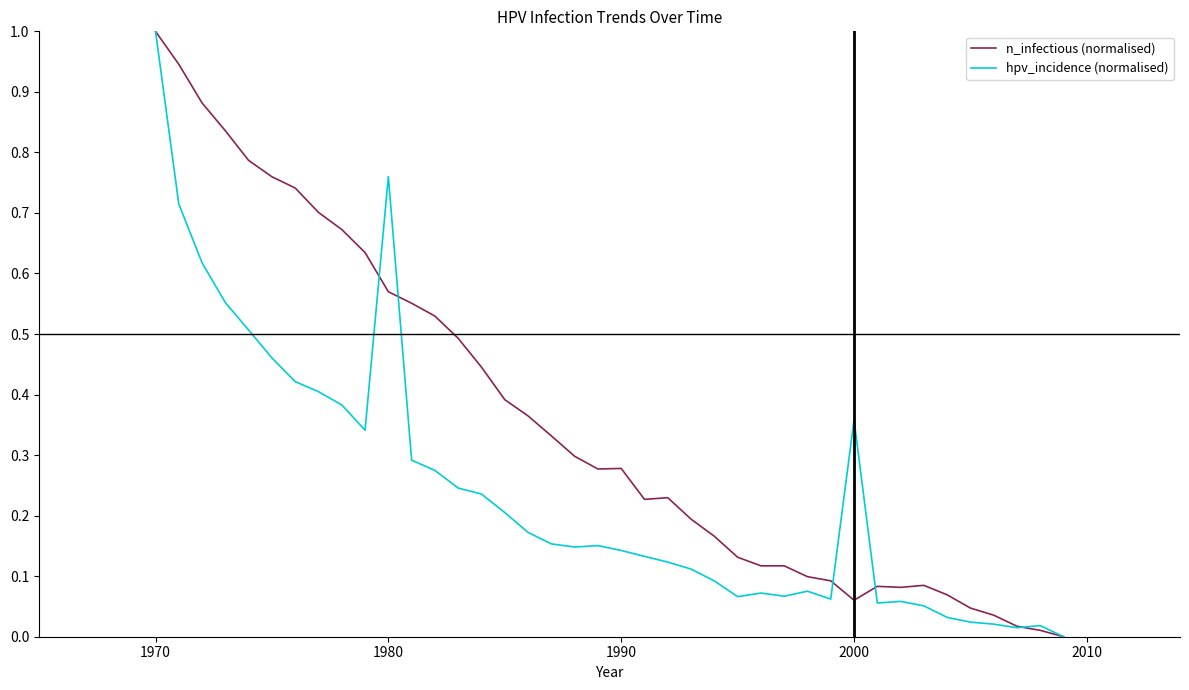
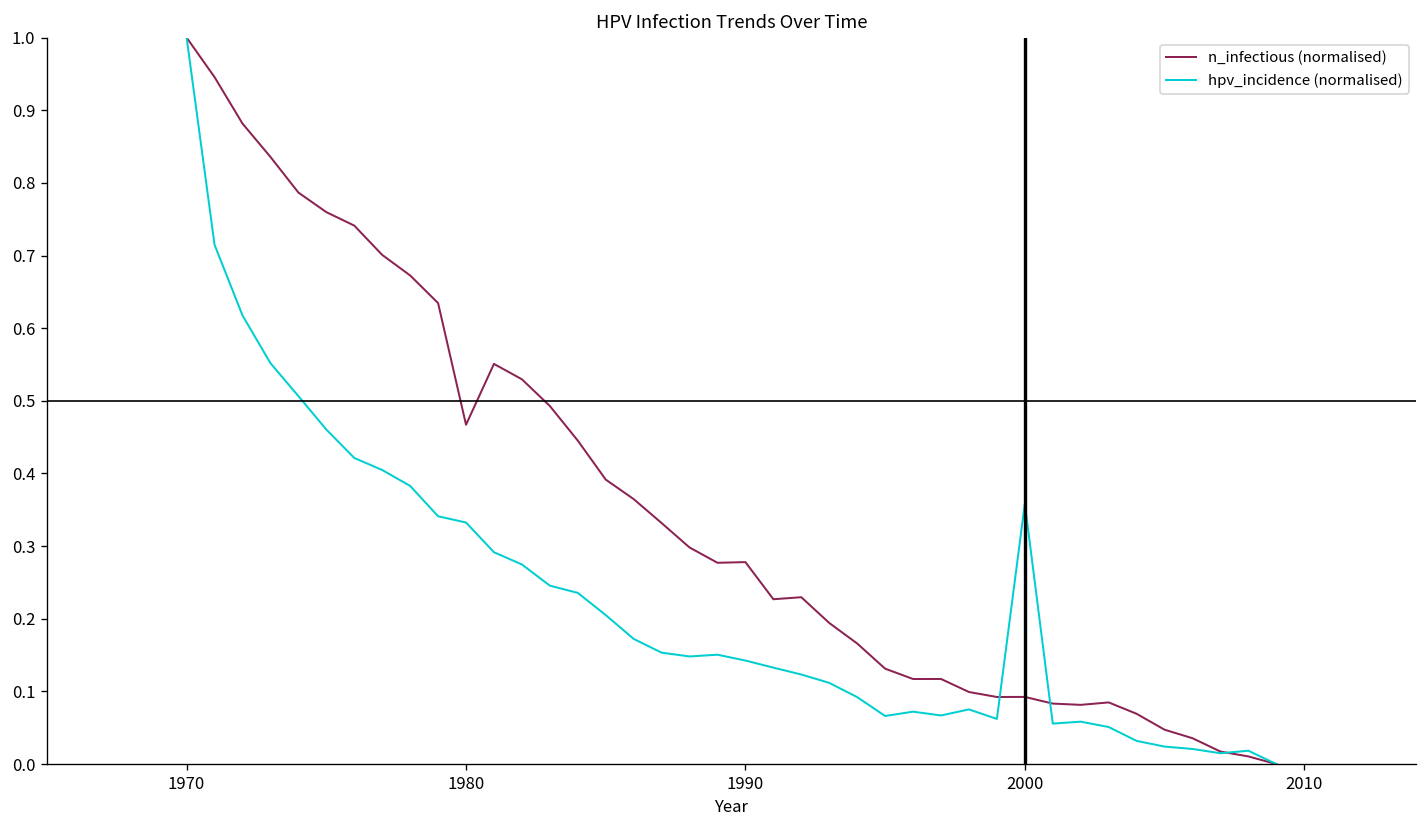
n_infectious (normalised), 1980: 0.57 -> 0.47
hpv_incidence (normalised), 1980: 0.76 -> 0.33
n_infectious (normalised), 2000: 0.06 -> 0.09
